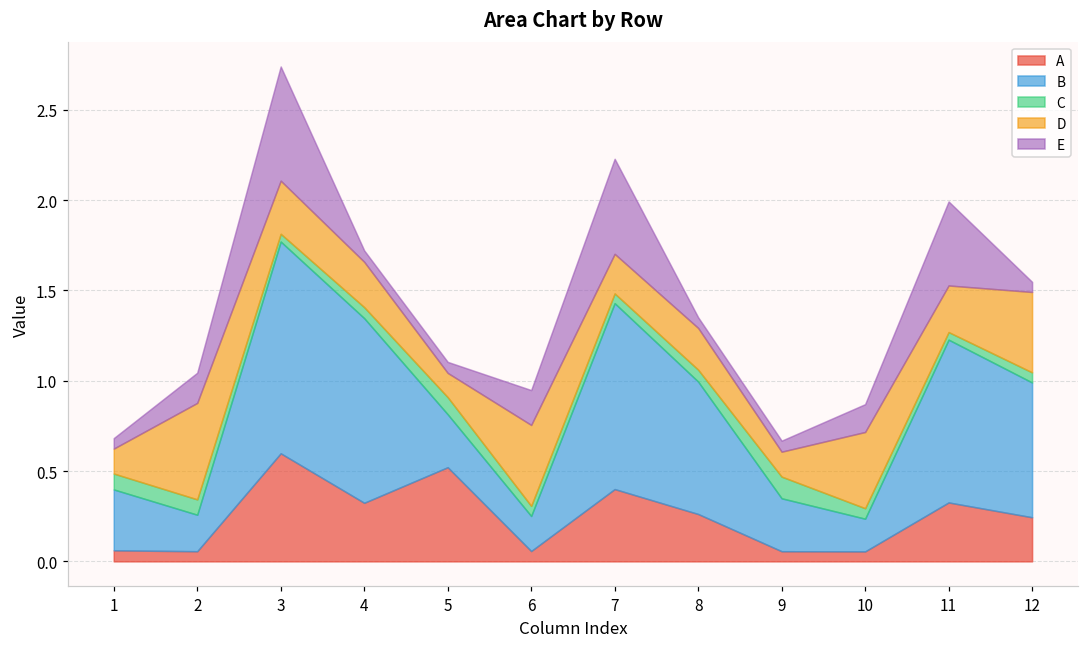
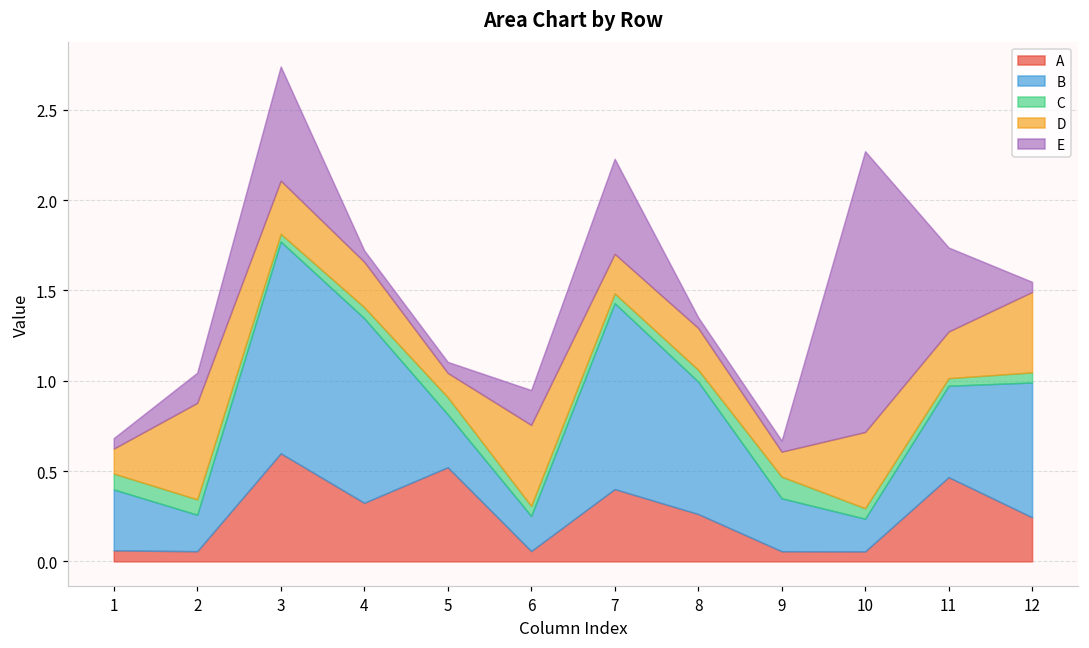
E, 10: 0.15 -> 1.55
A, 11: 0.33 -> 0.47
B, 11: 0.90 -> 0.51
